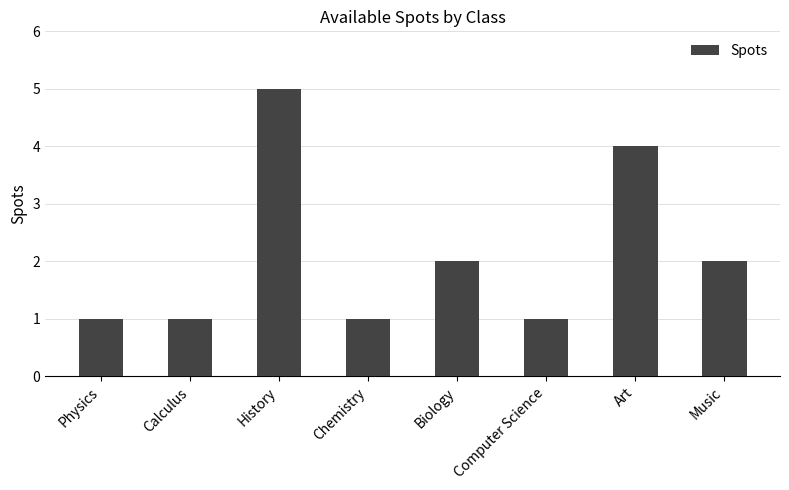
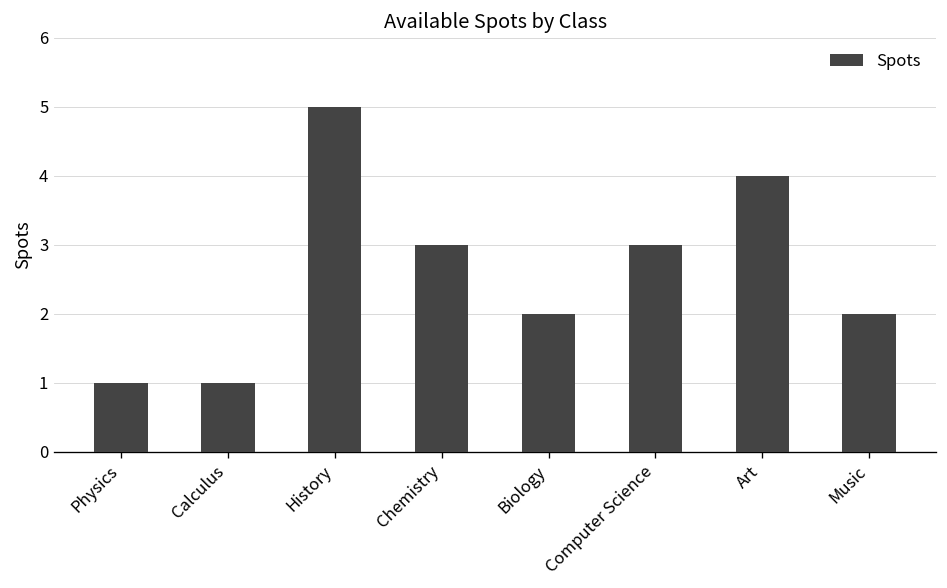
Chemistry: 1 -> 3
Computer Science: 1 -> 3
